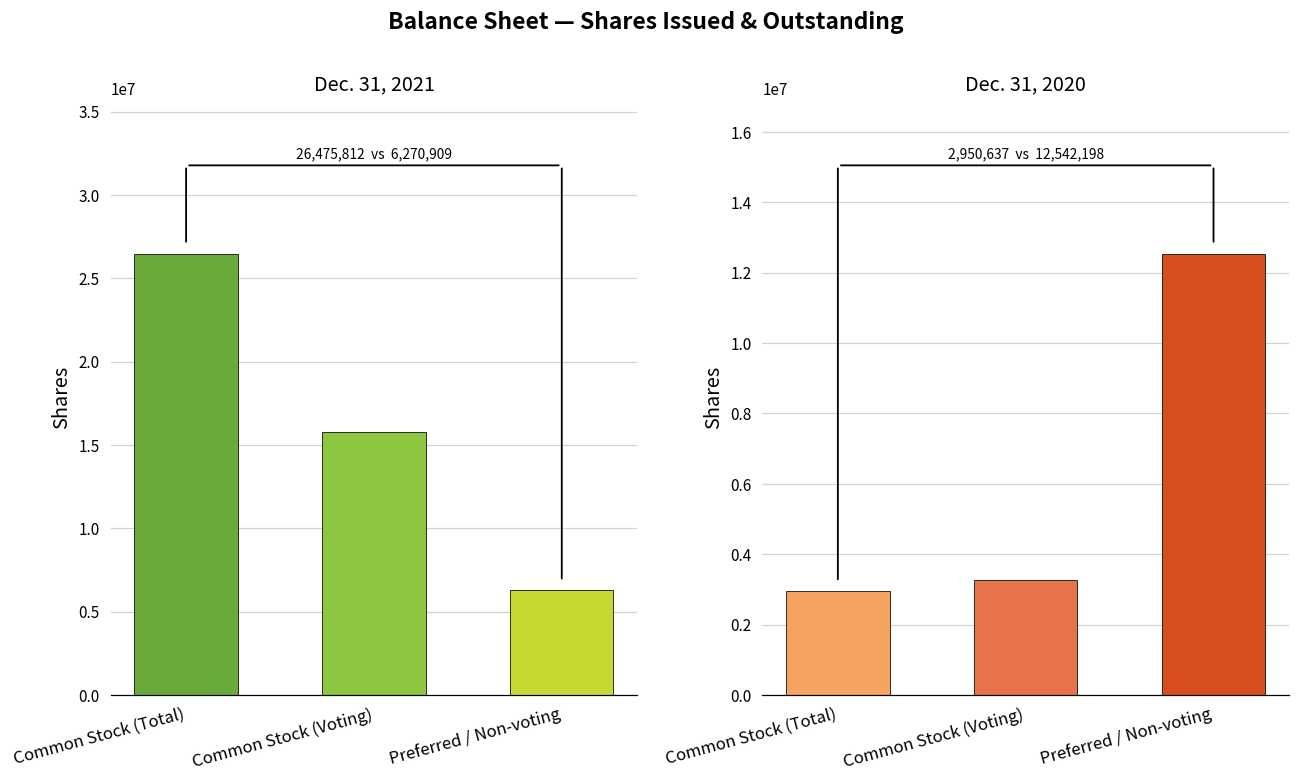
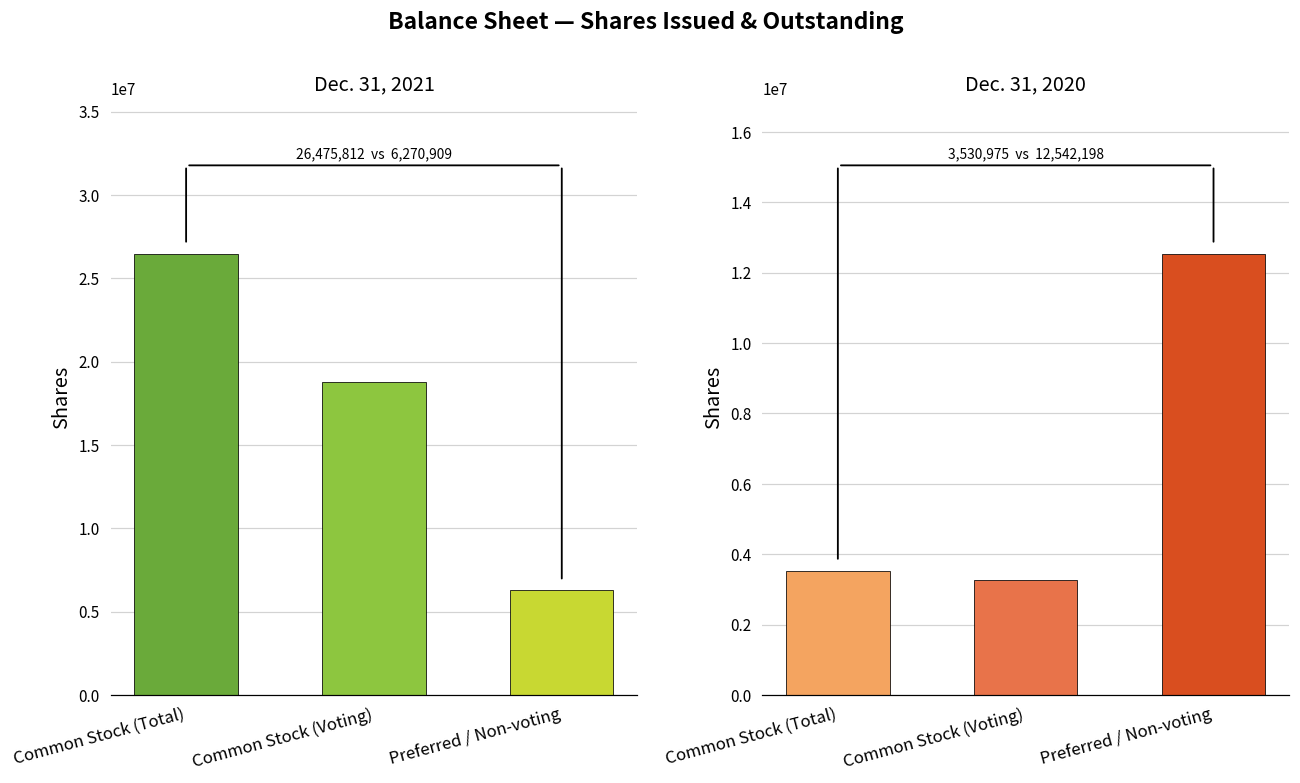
Dec. 31, 2021, Common Stock (Voting): 15800000 -> 18700000
Dec. 31, 2020, Common Stock (Total): 2,950,637 -> 3,530,975
